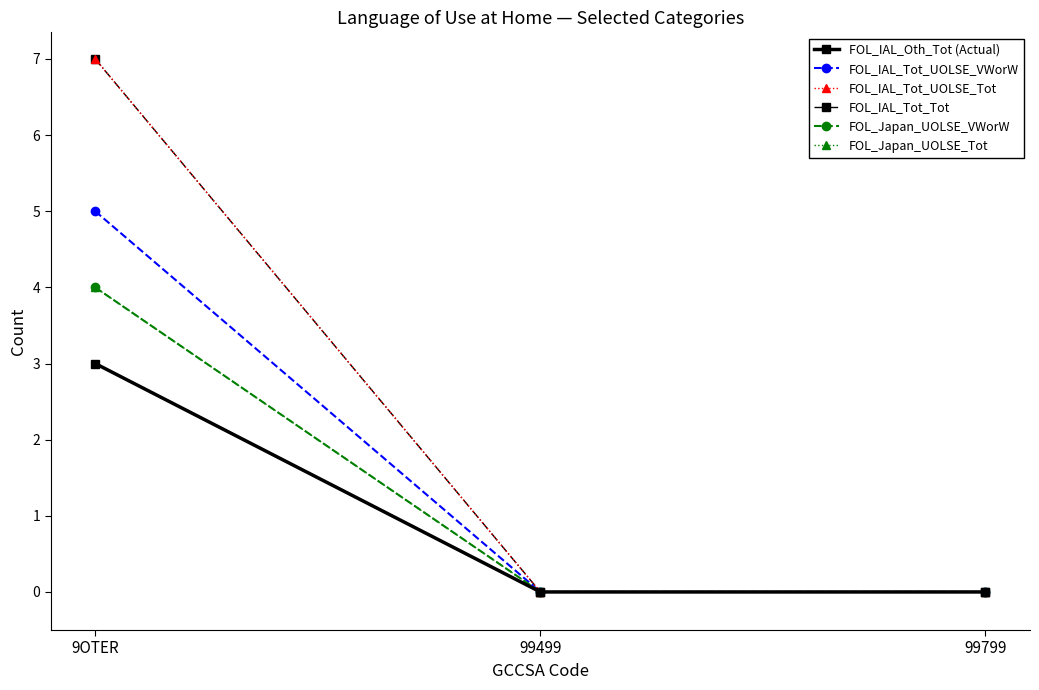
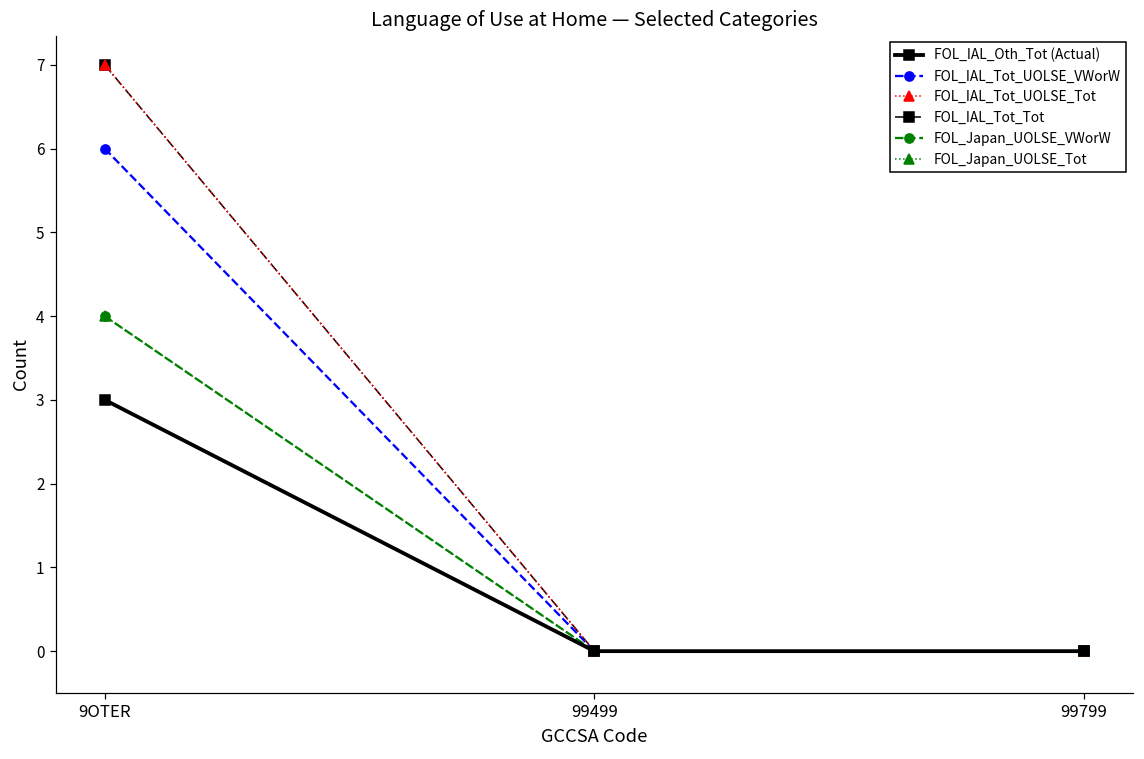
FOL_IAL_Tot_UOLSE_VWorW, 9OTER: 5 -> 6
